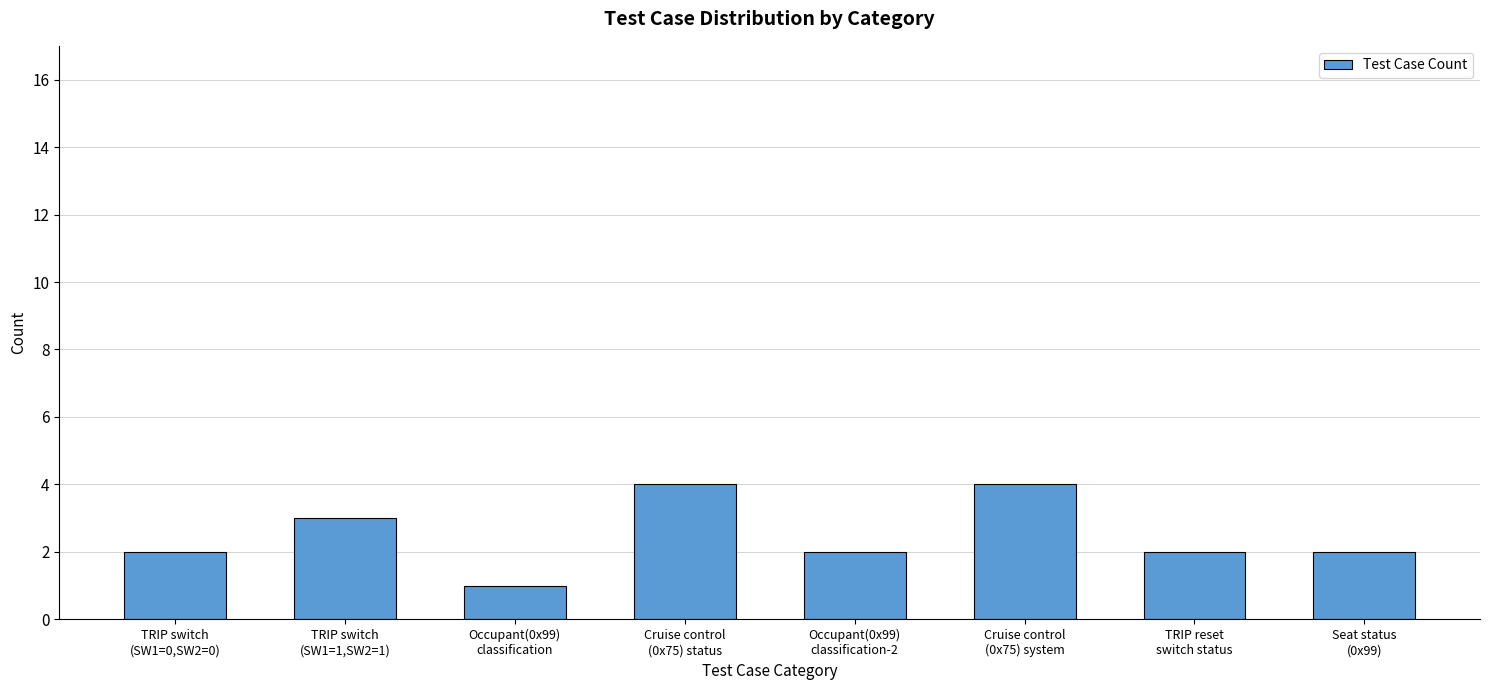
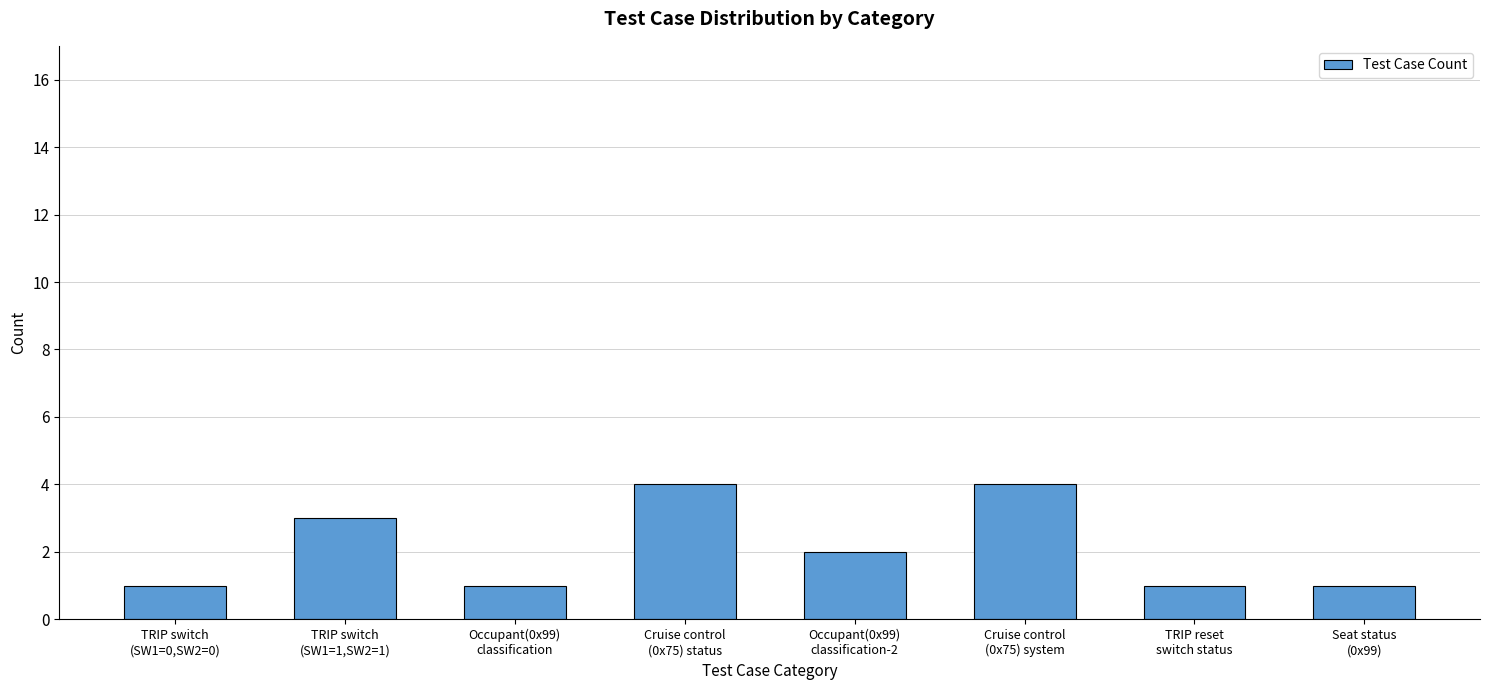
TRIP switch (SW1=0,SW2=0): 2 -> 1
TRIP reset switch status: 2 -> 1
Seat status (0x99): 2 -> 1
